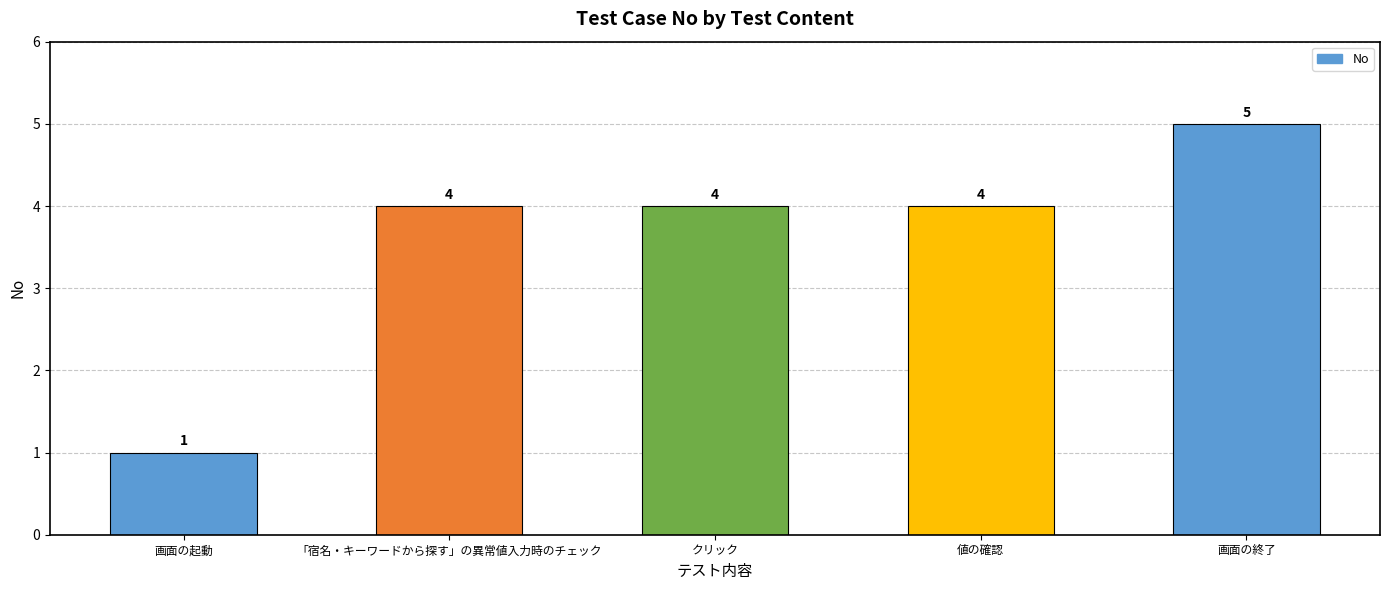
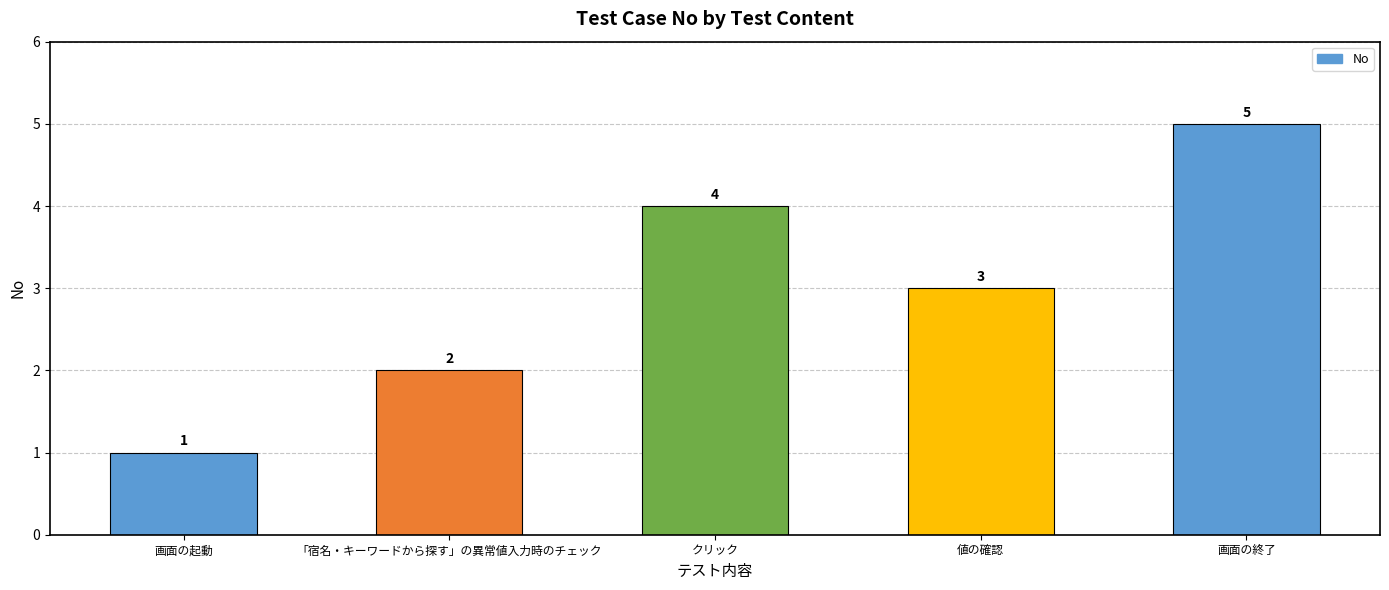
「宿名・キーワードから探す」の異常値入力時のチェック: 4 -> 2
値の確認: 4 -> 3
